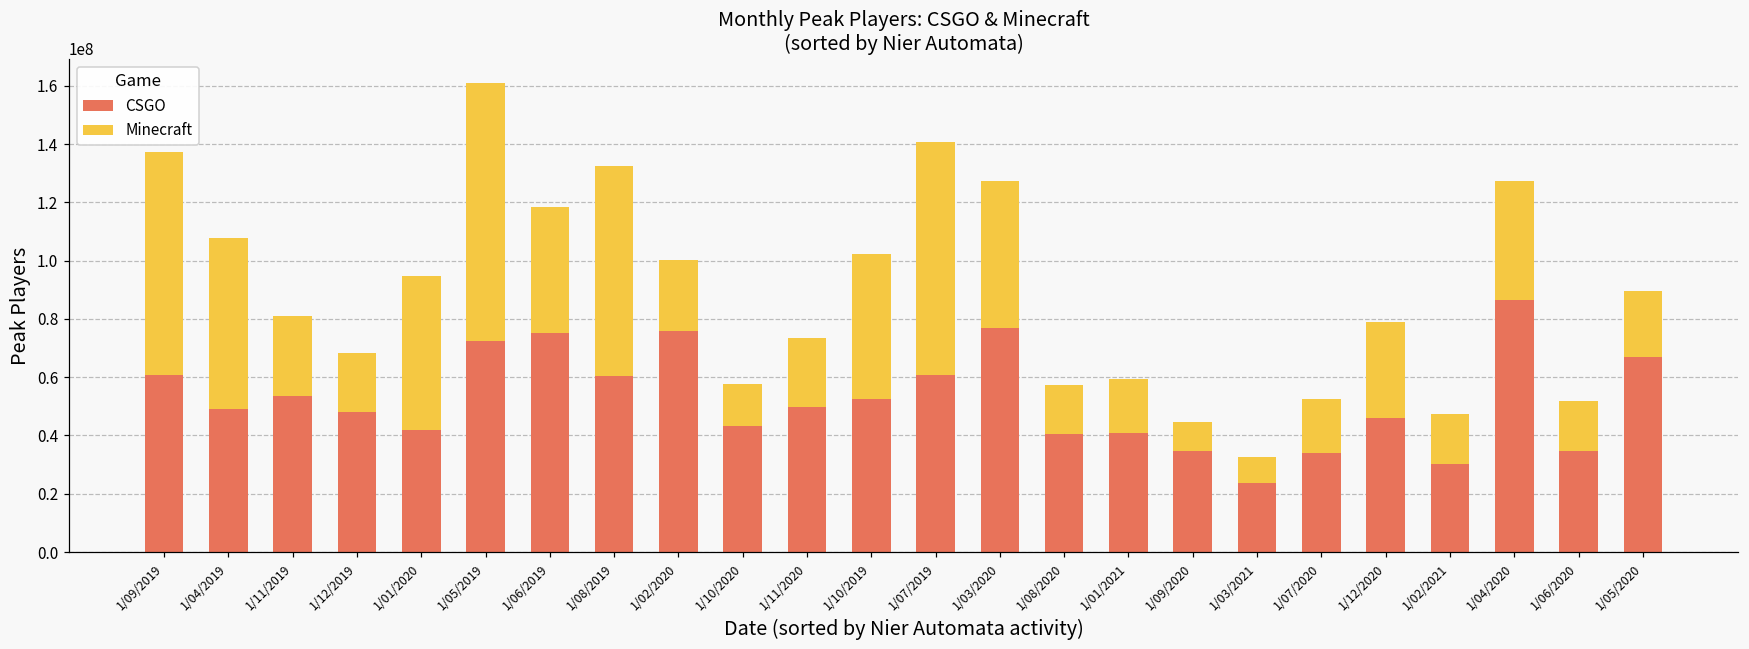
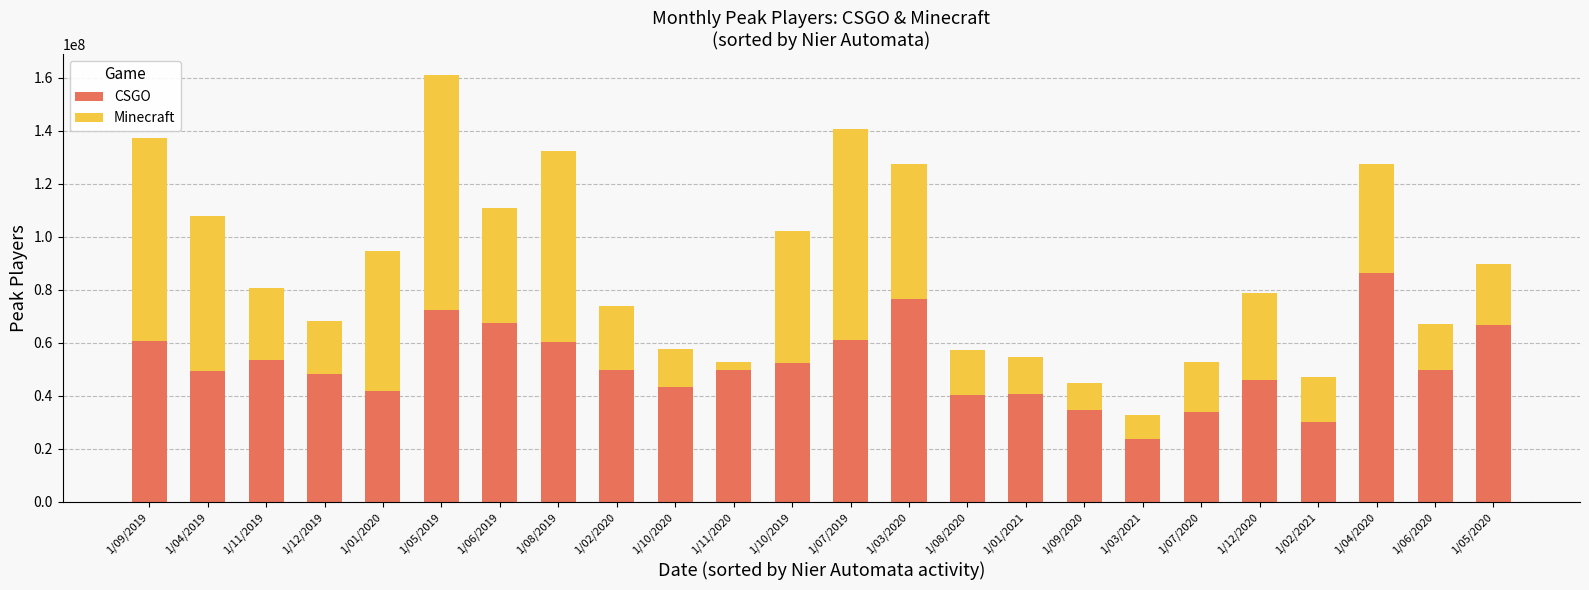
CSGO, 1/06/2019: 75000000 -> 68000000
CSGO, 1/02/2020: 76000000 -> 50000000
Minecraft, 1/11/2020: 24000000 -> 3000000
Minecraft, 1/01/2021: 19000000 -> 14000000
CSGO, 1/06/2020: 35000000 -> 50000000
